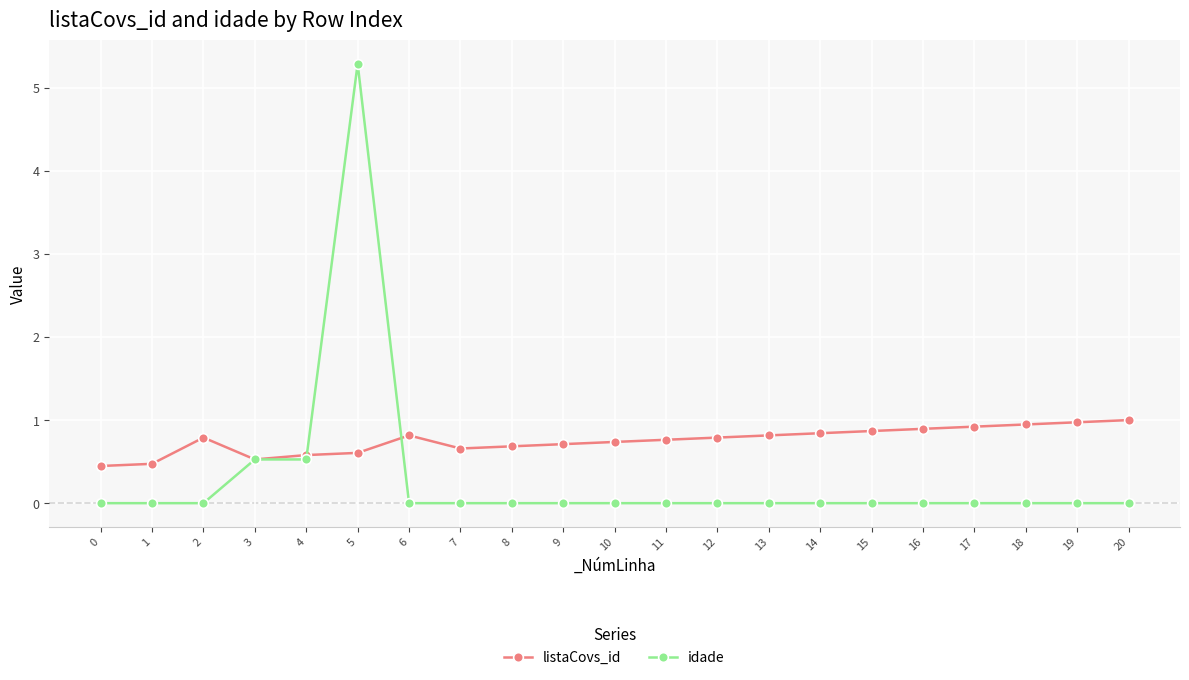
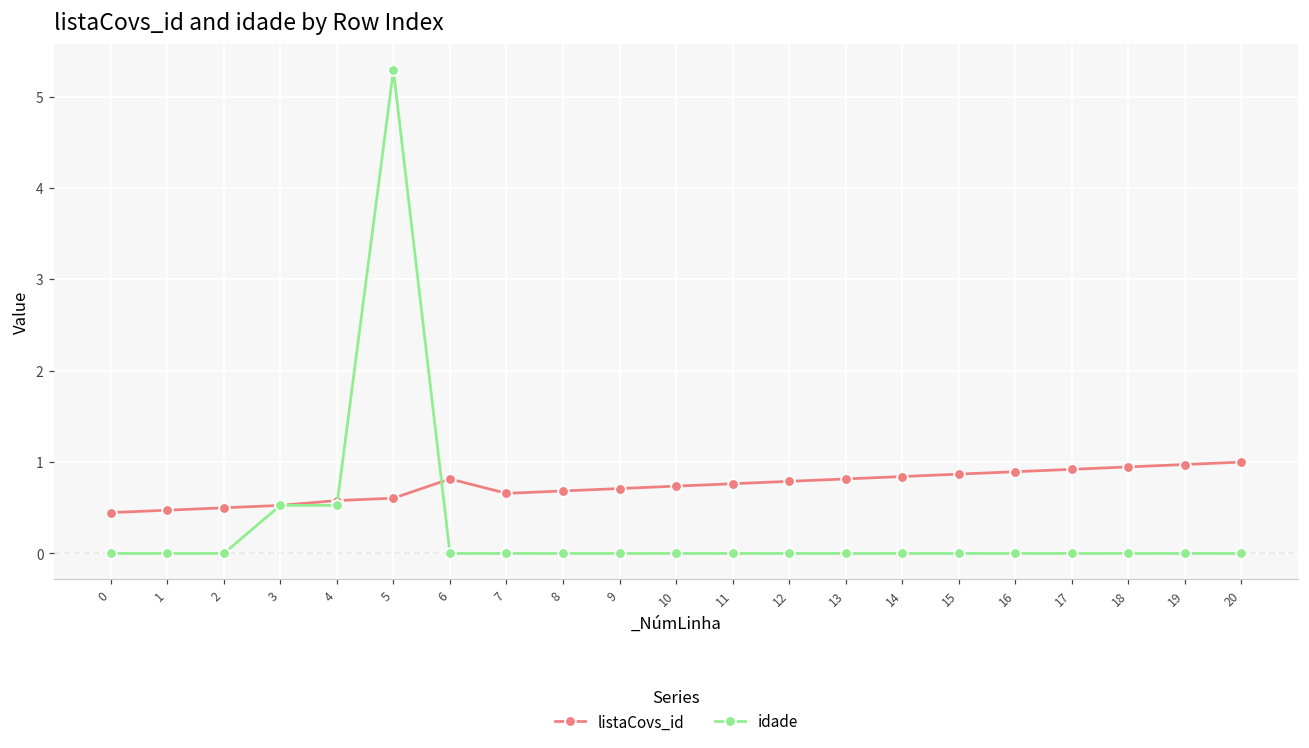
listaCovs_id, 2: 0.8 -> 0.5
